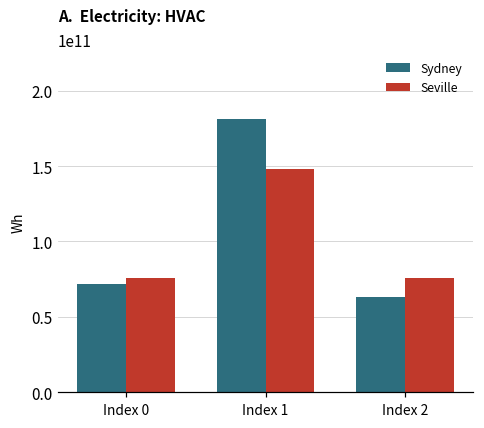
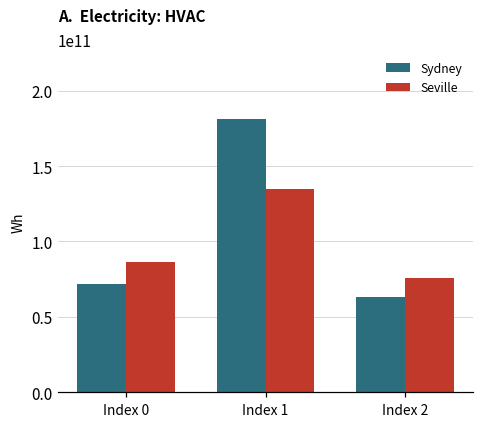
Seville, Index 0: 76000000000 -> 86000000000
Seville, Index 1: 148000000000 -> 135000000000
